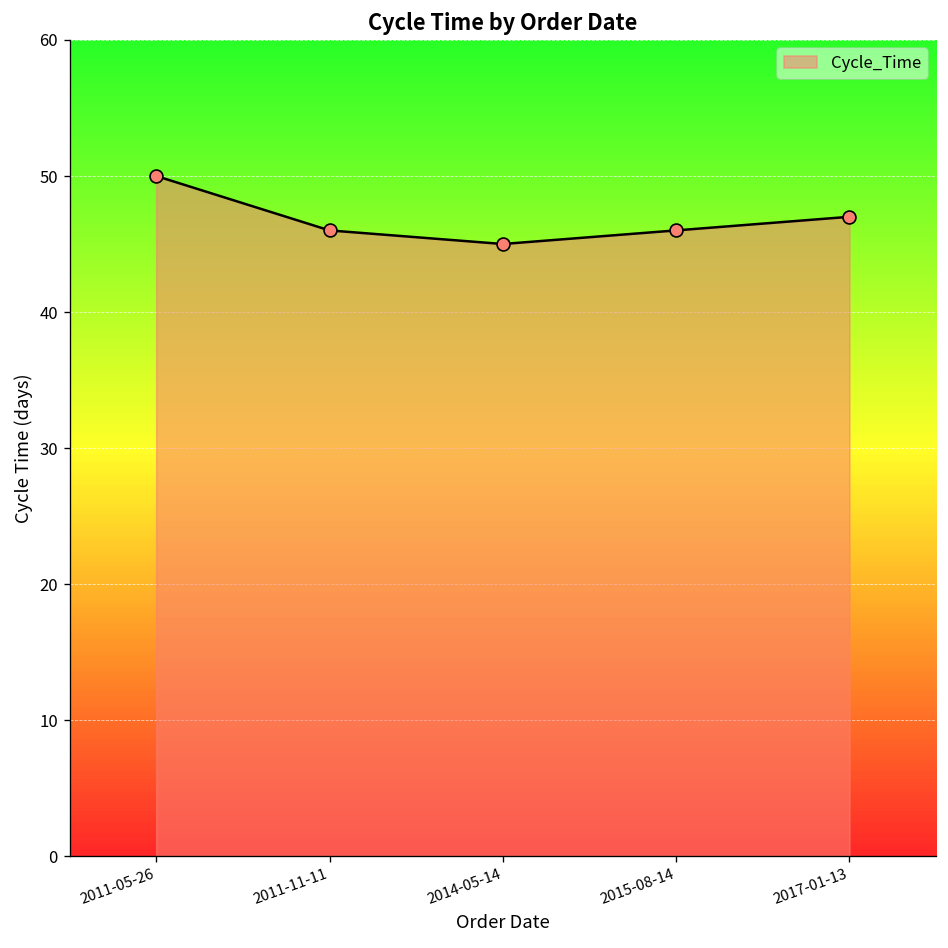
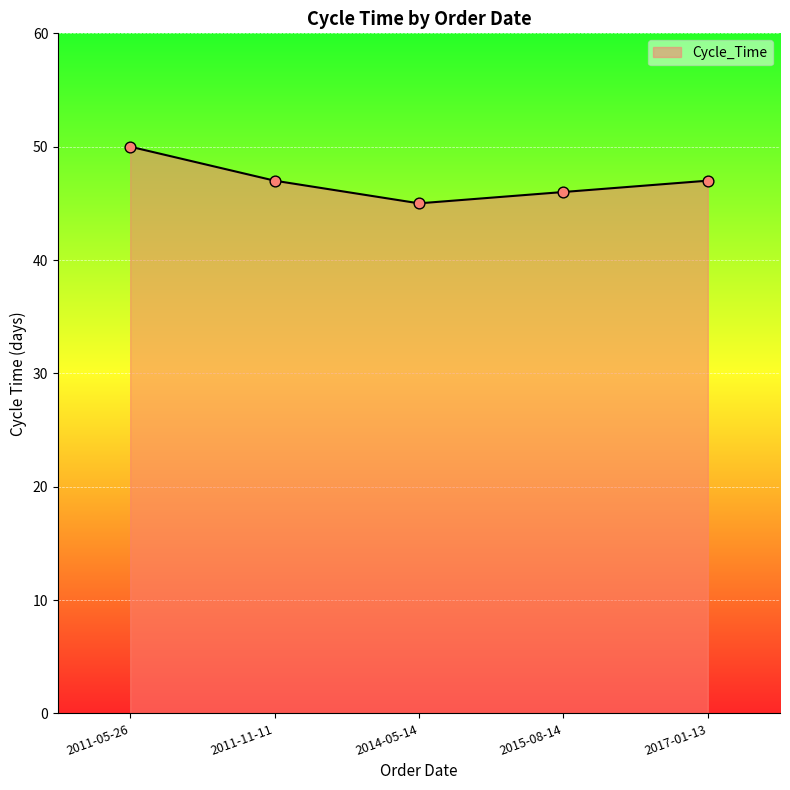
2011-11-11: 46 -> 47
